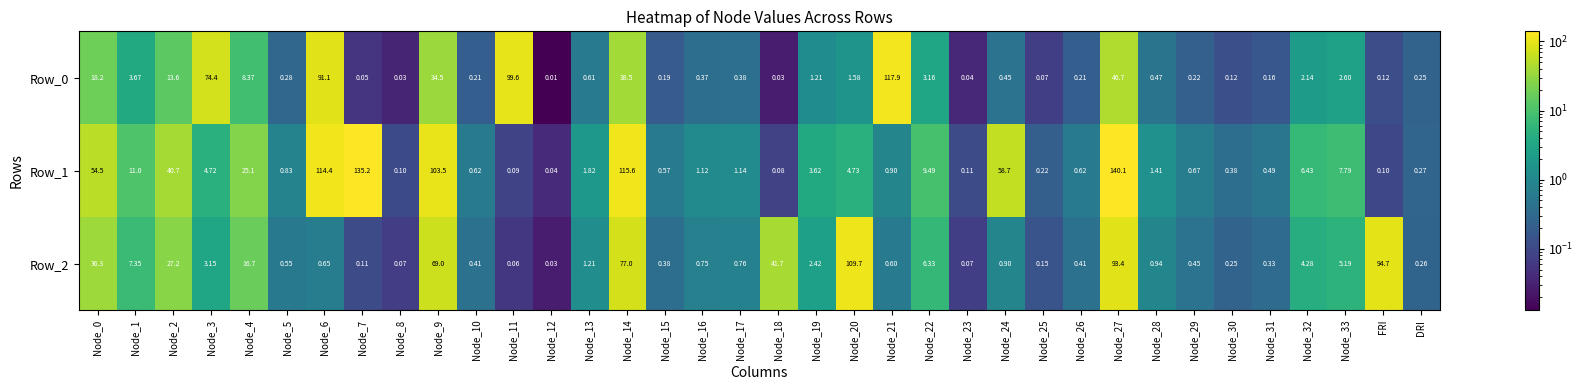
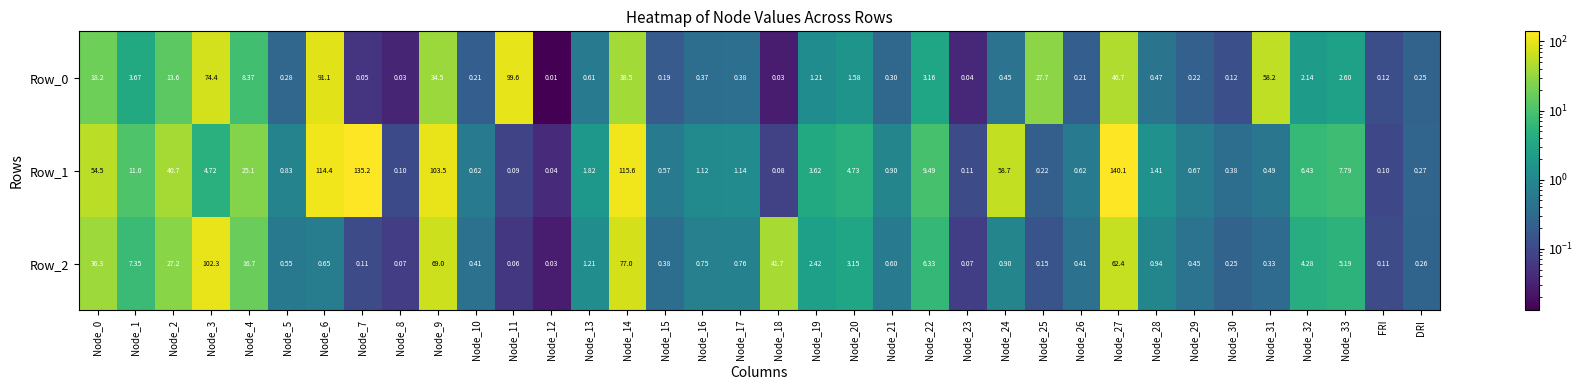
Row_0, Node_21: 117.9 -> 0.30
Row_0, Node_25: 0.07 -> 27.7
Row_0, Node_31: 0.16 -> 58.2
Row_2, Node_3: 3.15 -> 102.3
Row_2, Node_20: 109.7 -> 3.15
Row_2, Node_27: 93.4 -> 62.4
Row_2, FRI: 94.7 -> 0.11
